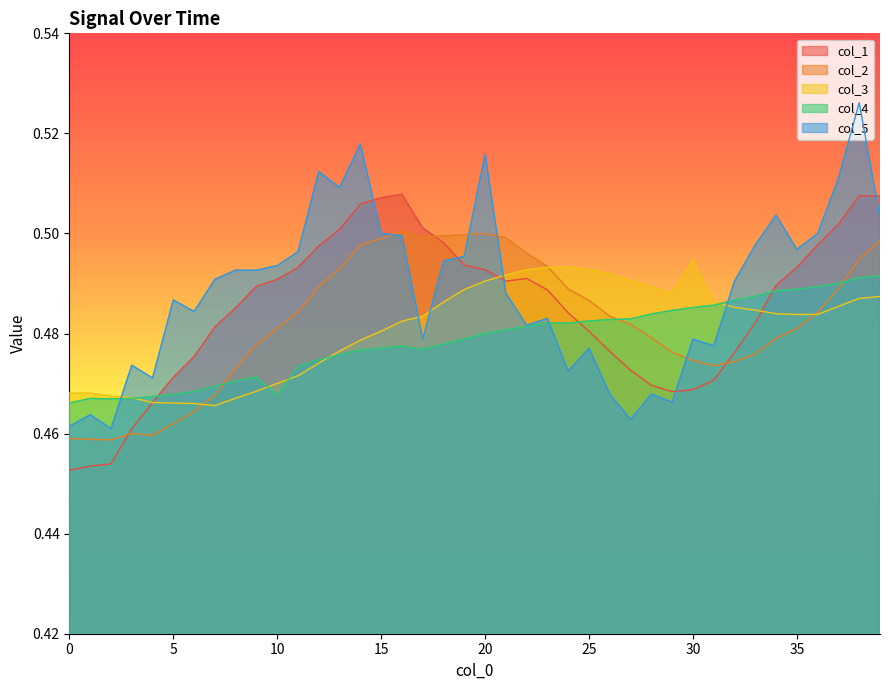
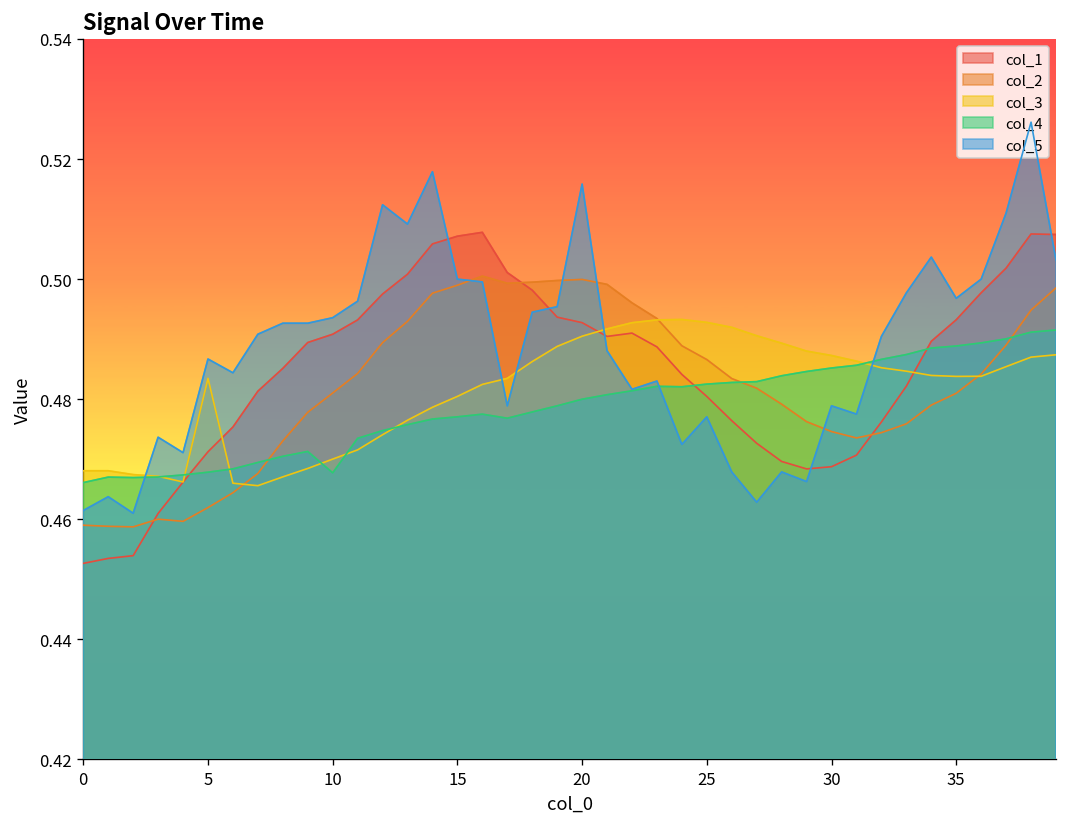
col_3, 5: 0.466 -> 0.483
col_3, 30: 0.495 -> 0.487
